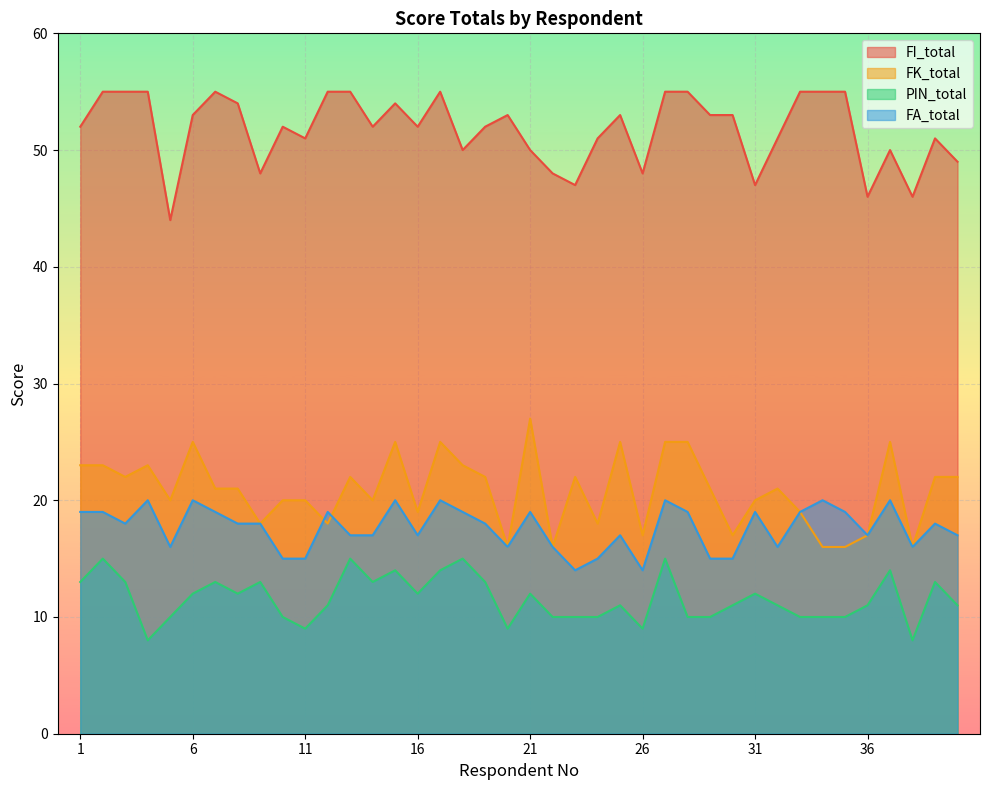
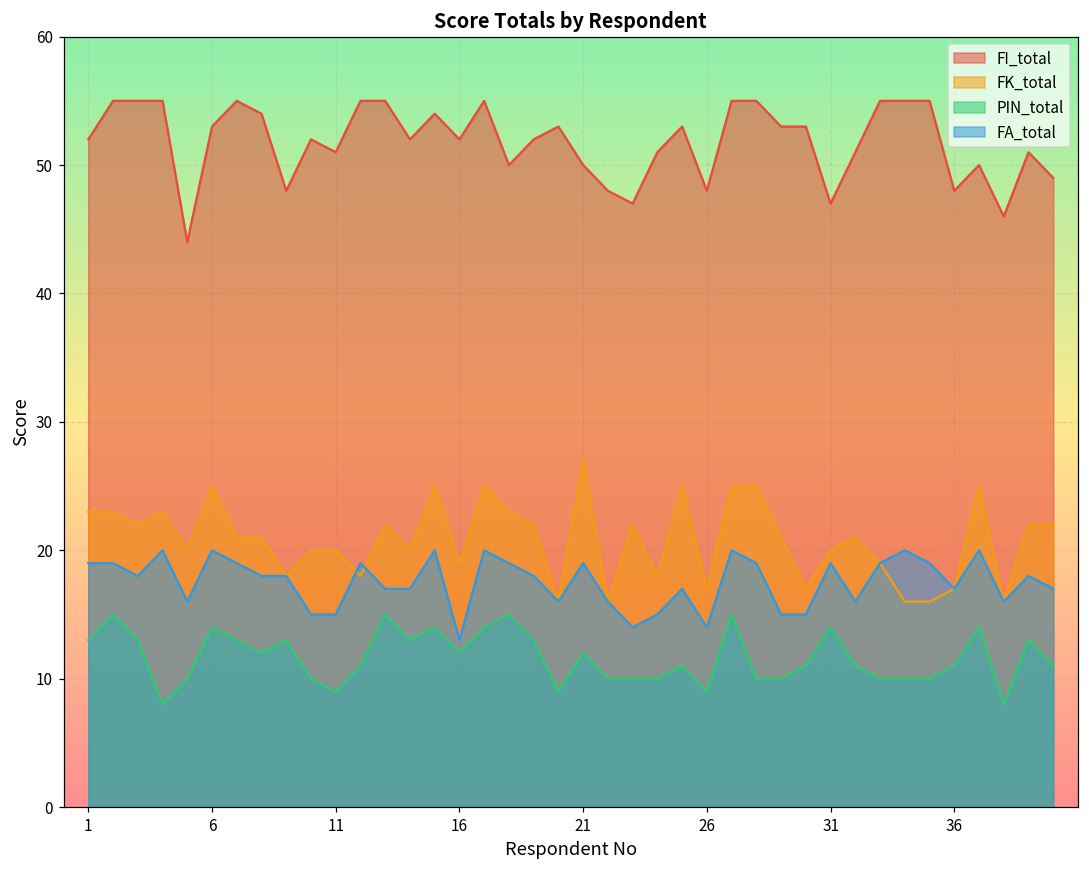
PIN_total, 6: 12 -> 14
FA_total, 16: 17 -> 13
PIN_total, 31: 12 -> 14
FI_total, 36: 46 -> 48
